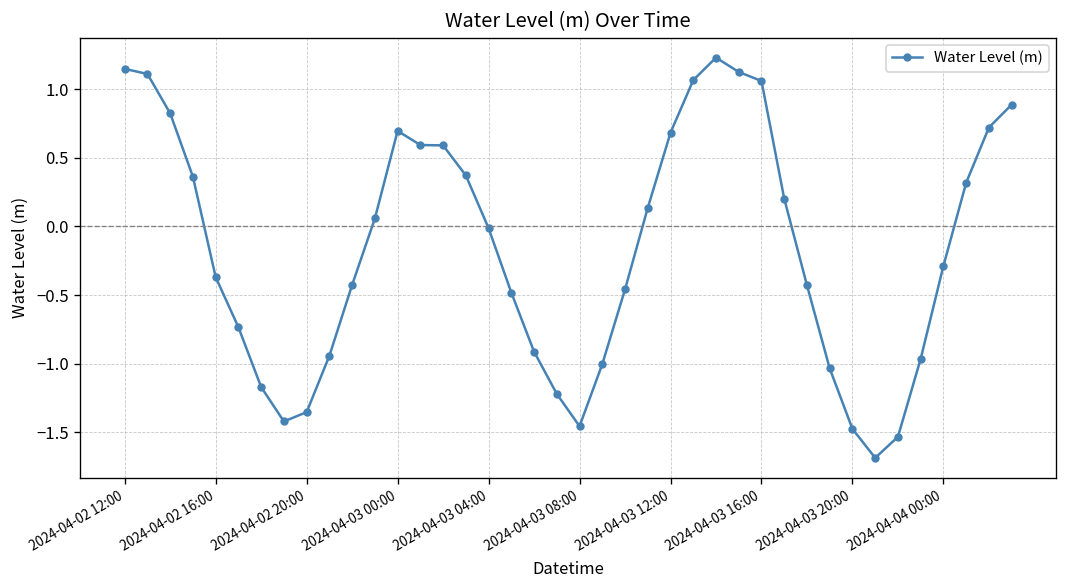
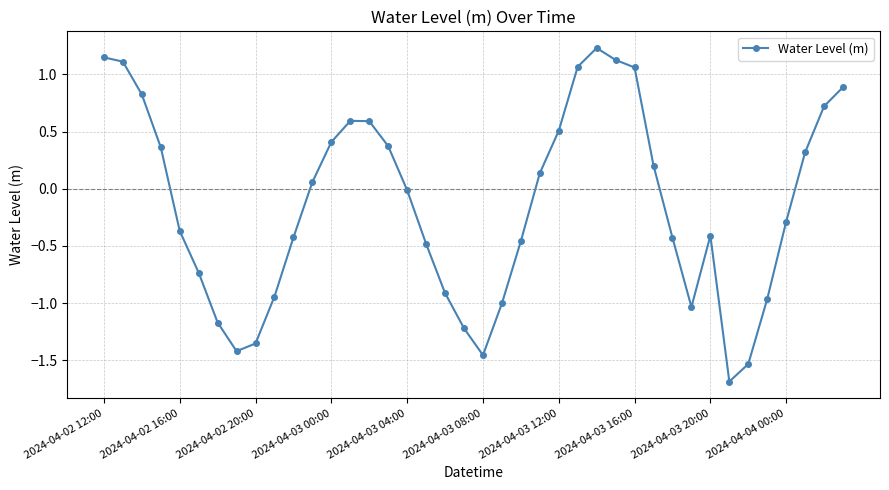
2024-04-03 00:00: 0.70 -> 0.41
2024-04-03 12:00: 0.68 -> 0.51
2024-04-03 20:00: -1.48 -> -0.41
